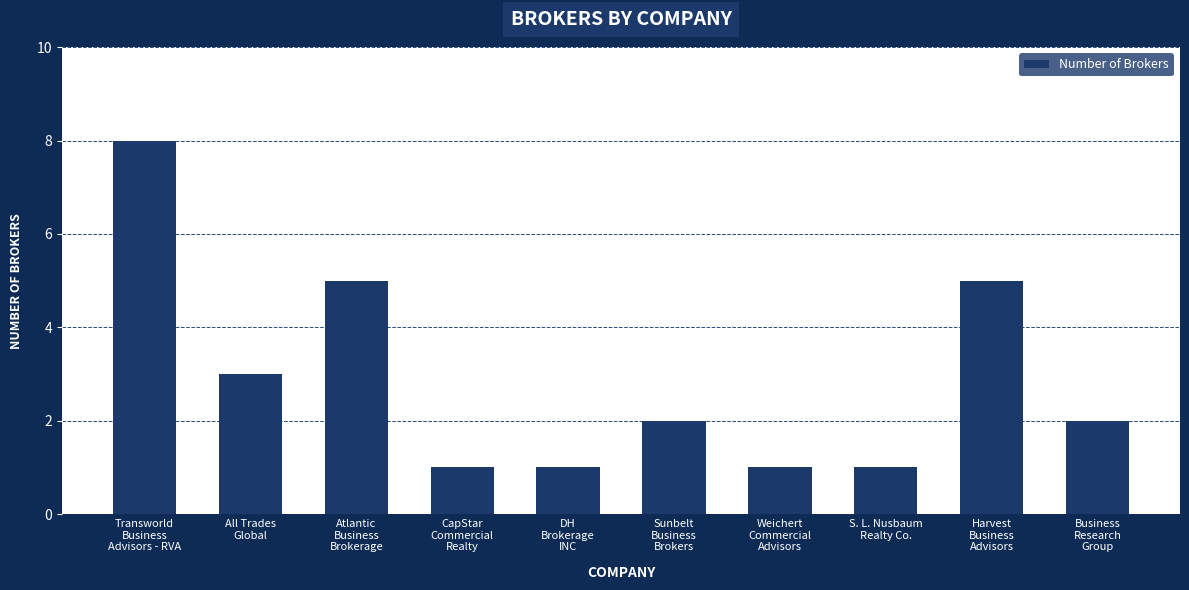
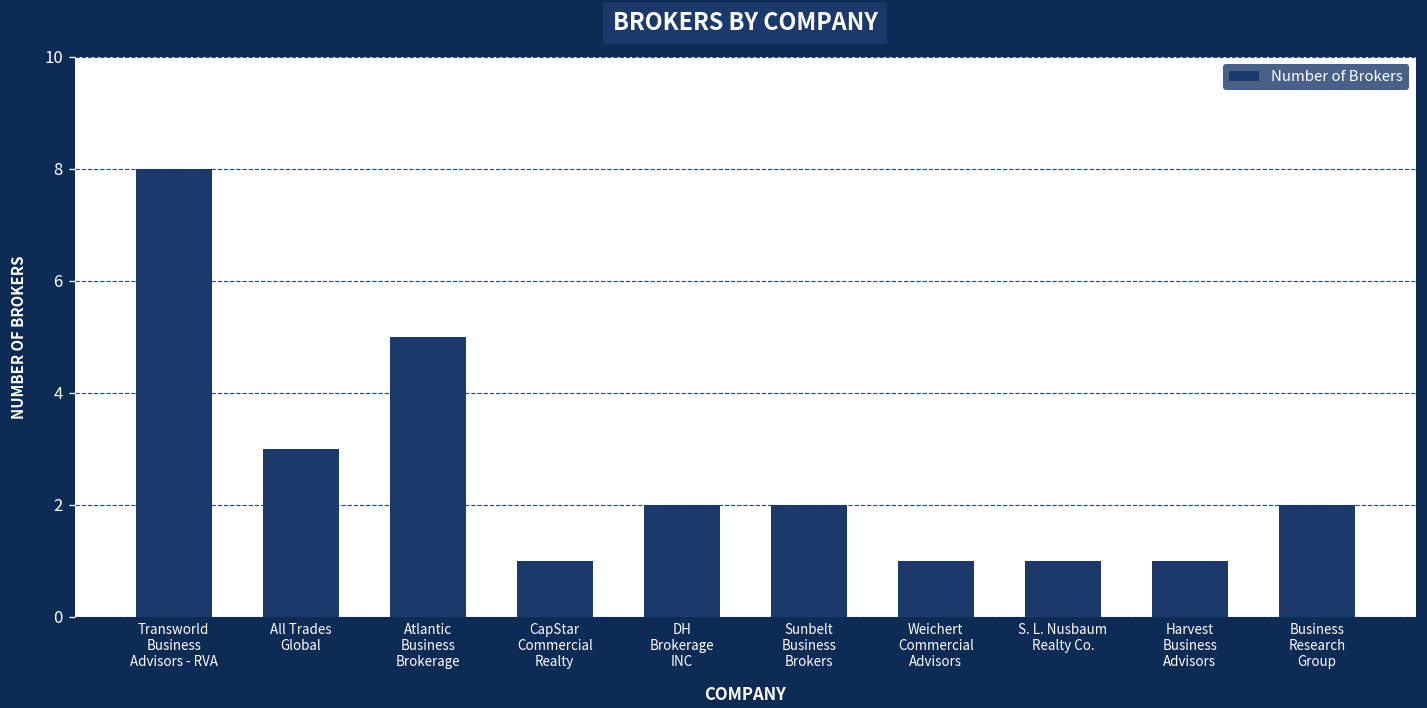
DH Brokerage INC: 1 -> 2
Harvest Business Advisors: 5 -> 1
